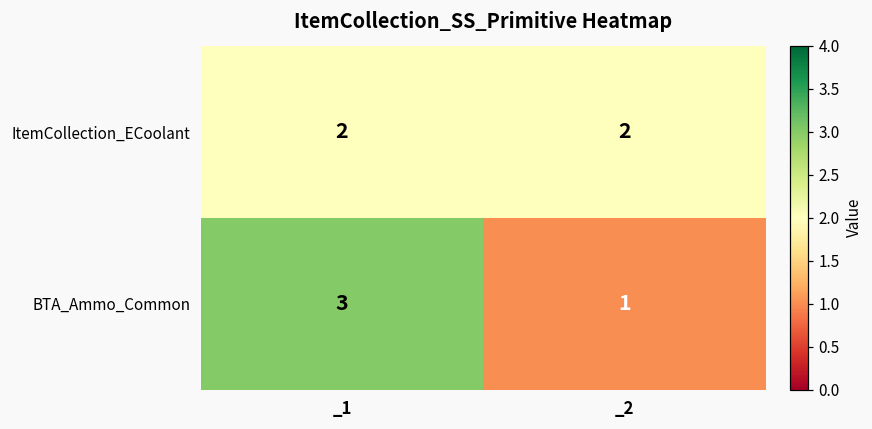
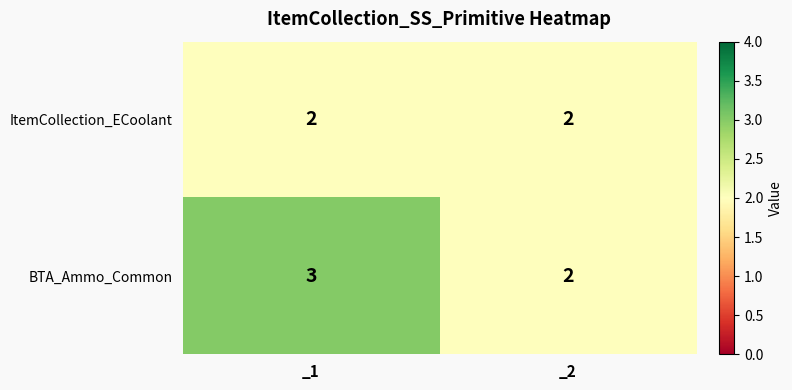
BTA_Ammo_Common, _2: 1 -> 2
